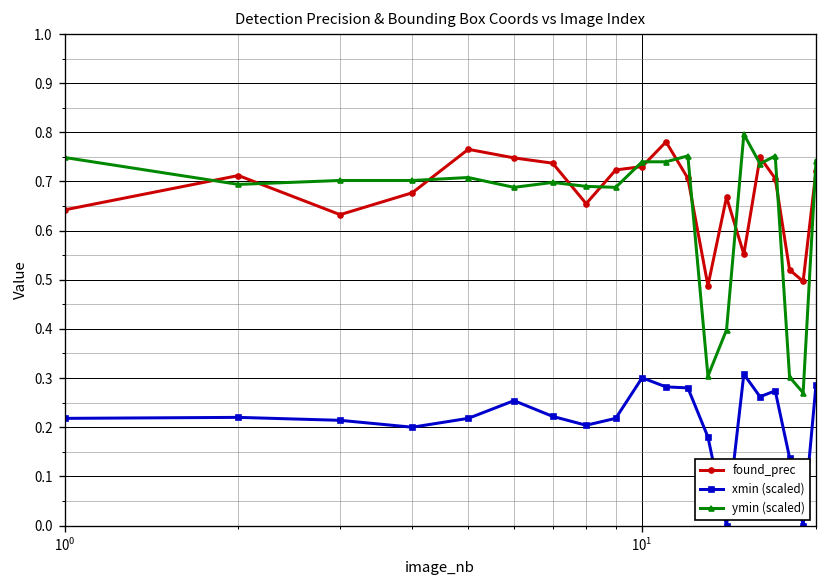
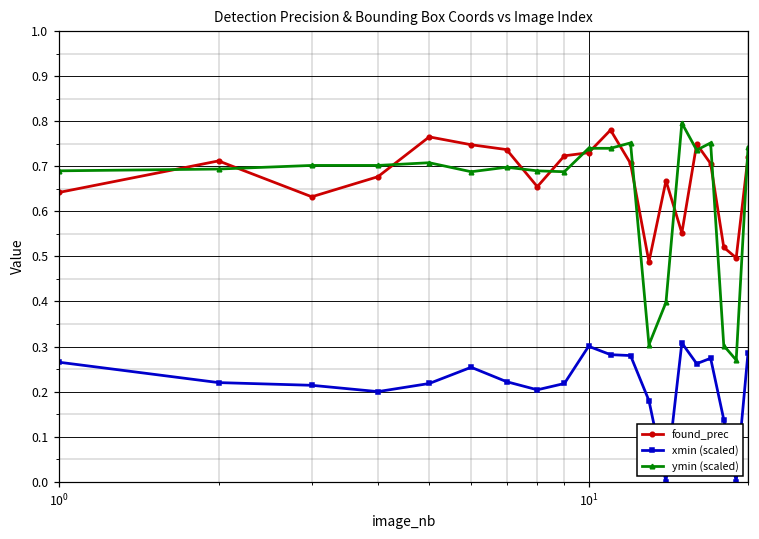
xmin (scaled), 10^0: 0.22 -> 0.27
ymin (scaled), 10^0: 0.75 -> 0.69
